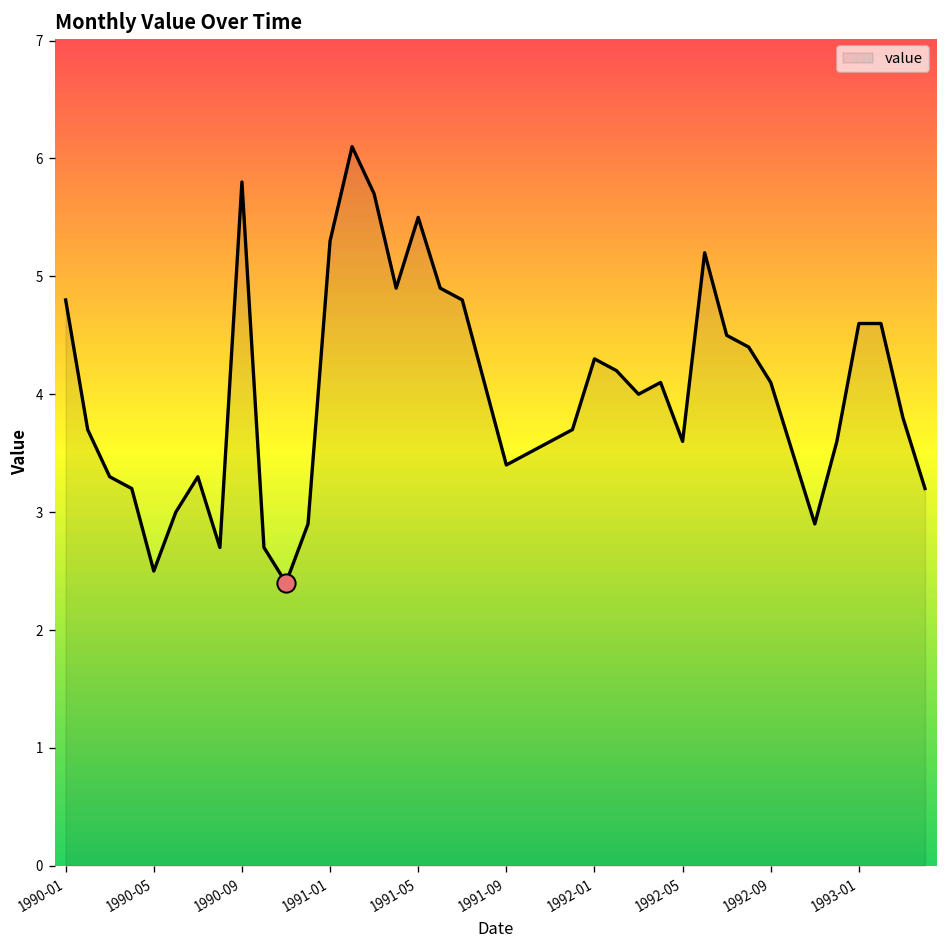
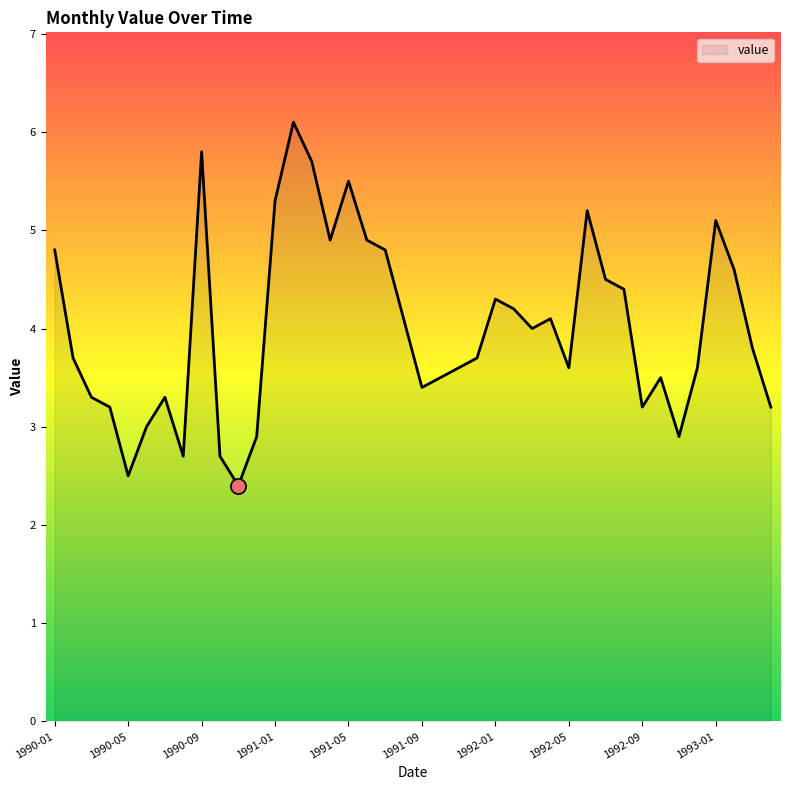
value, 1992-09: 4.1 -> 3.2
value, 1993-01: 4.6 -> 5.1
